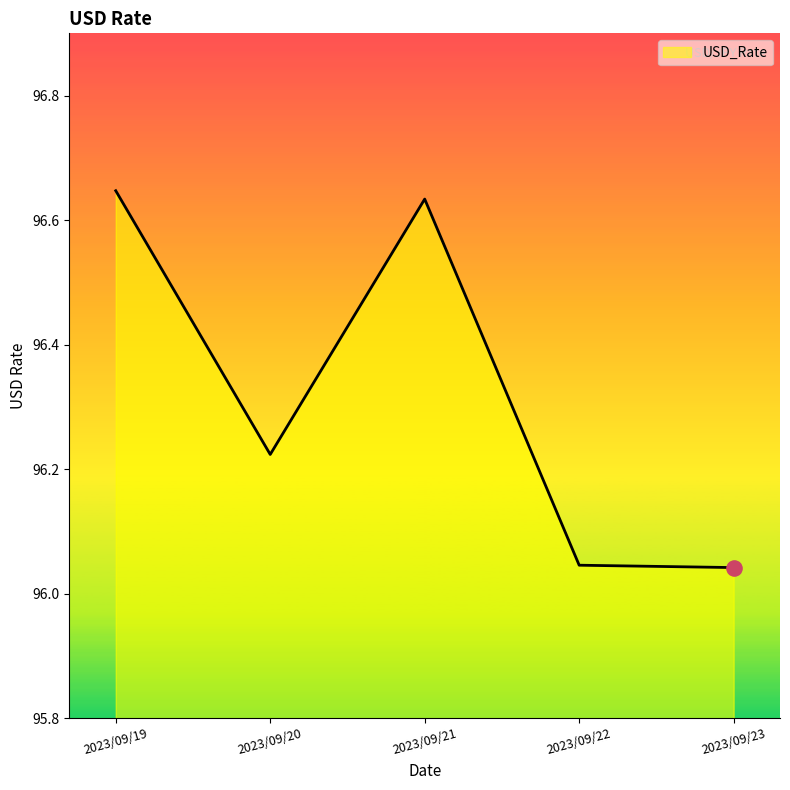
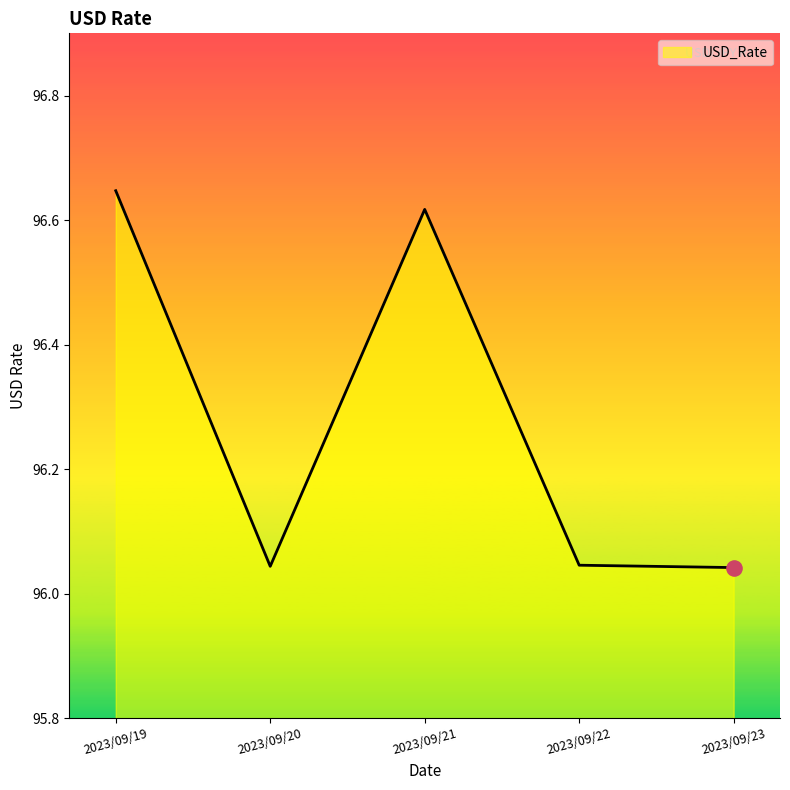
USD_Rate, 2023/09/20: 96.22 -> 96.04
USD_Rate, 2023/09/21: 96.63 -> 96.62
